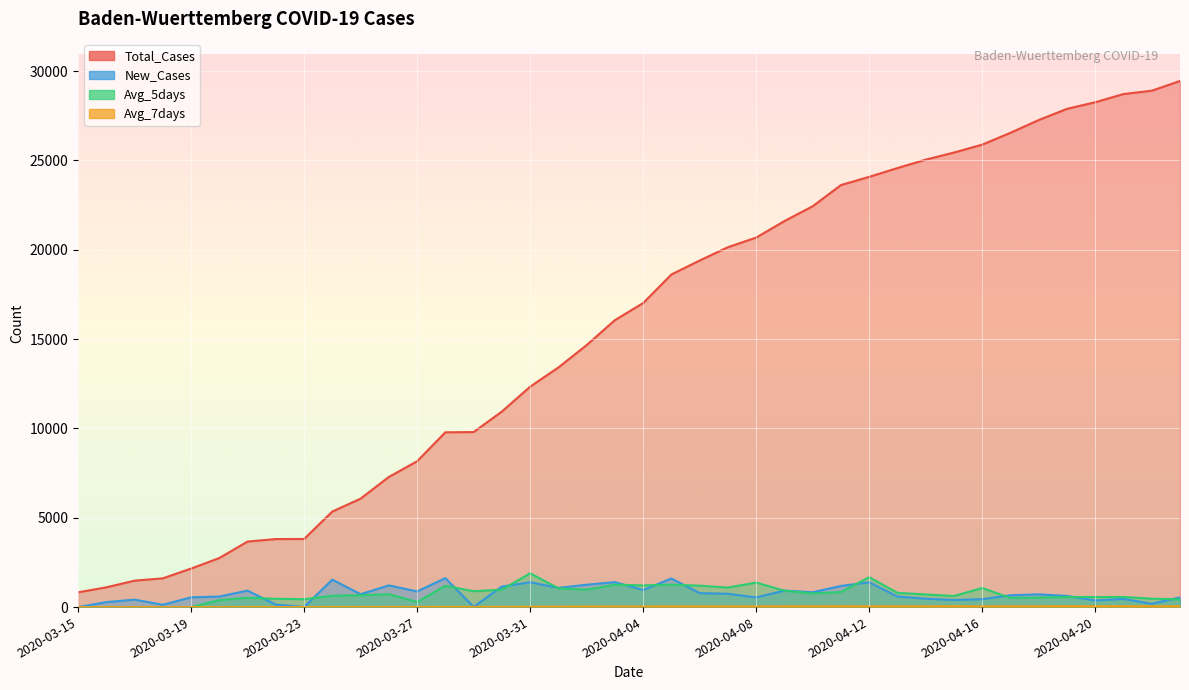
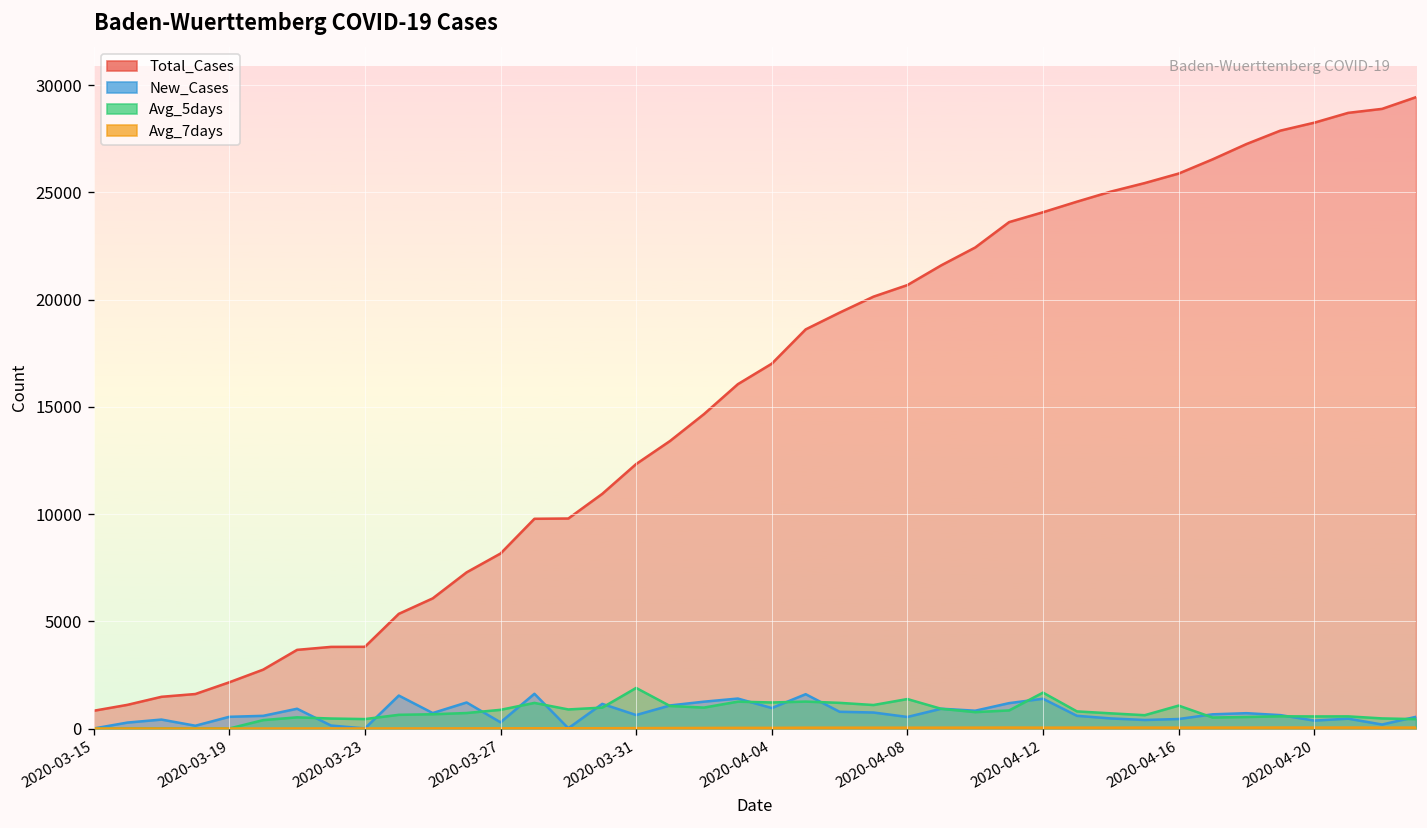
New_Cases, 2020-03-27: 900 -> 300
Avg_5days, 2020-03-27: 300 -> 900
New_Cases, 2020-03-31: 1400 -> 600
